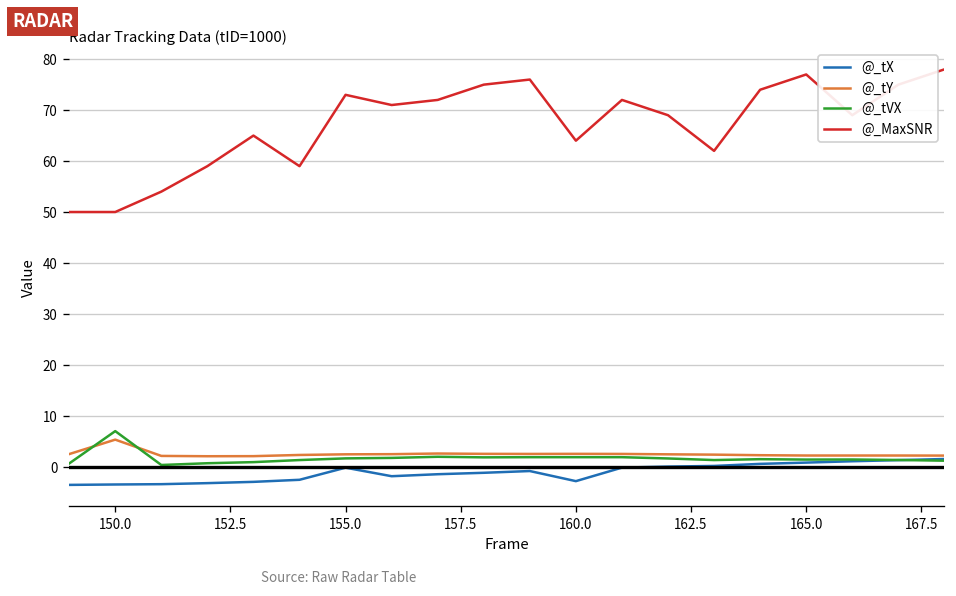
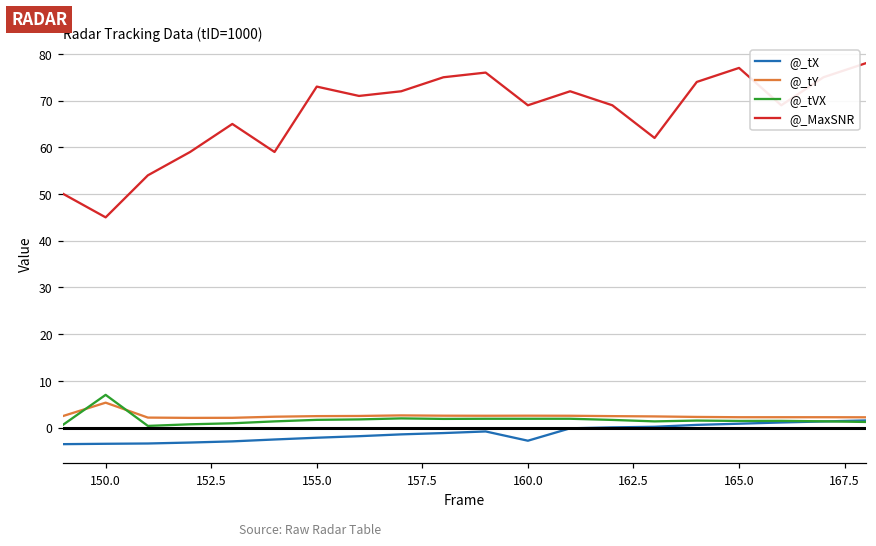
@_MaxSNR, 150.0: 50 -> 45
@_tX, 155.0: 0 -> -2
@_MaxSNR, 160.0: 64 -> 69
